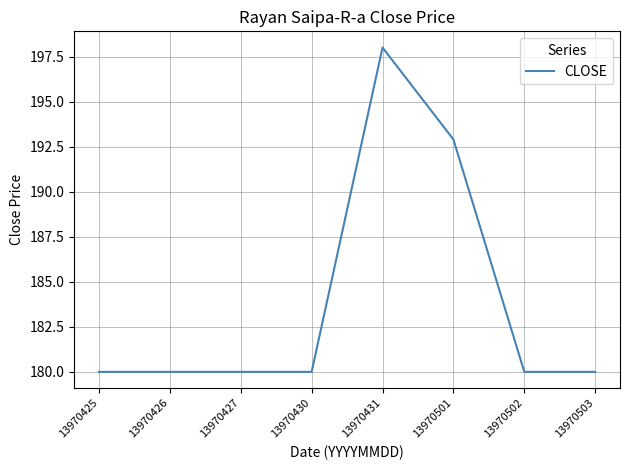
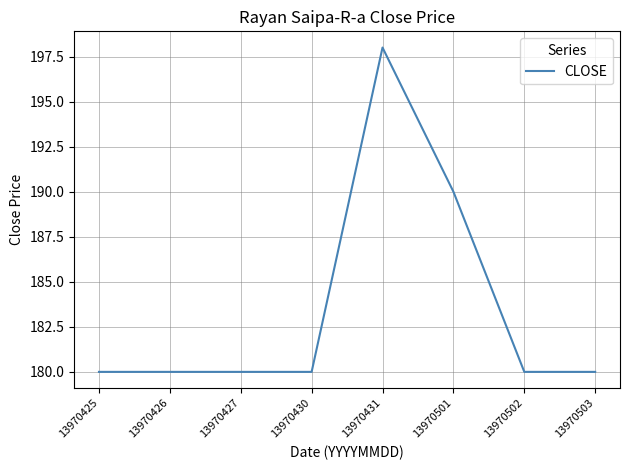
13970501: 192.9 -> 190.0
